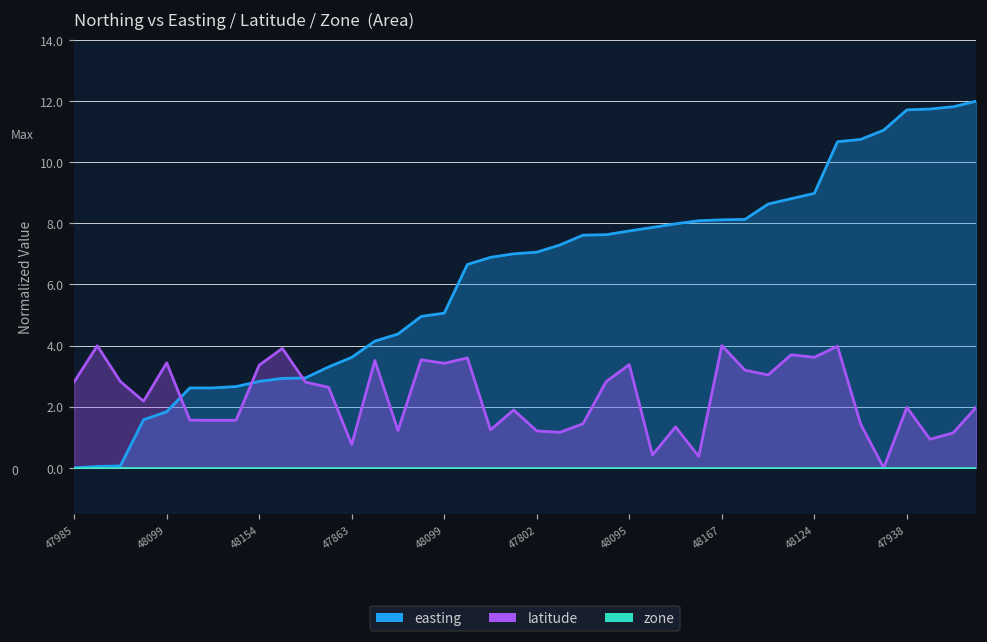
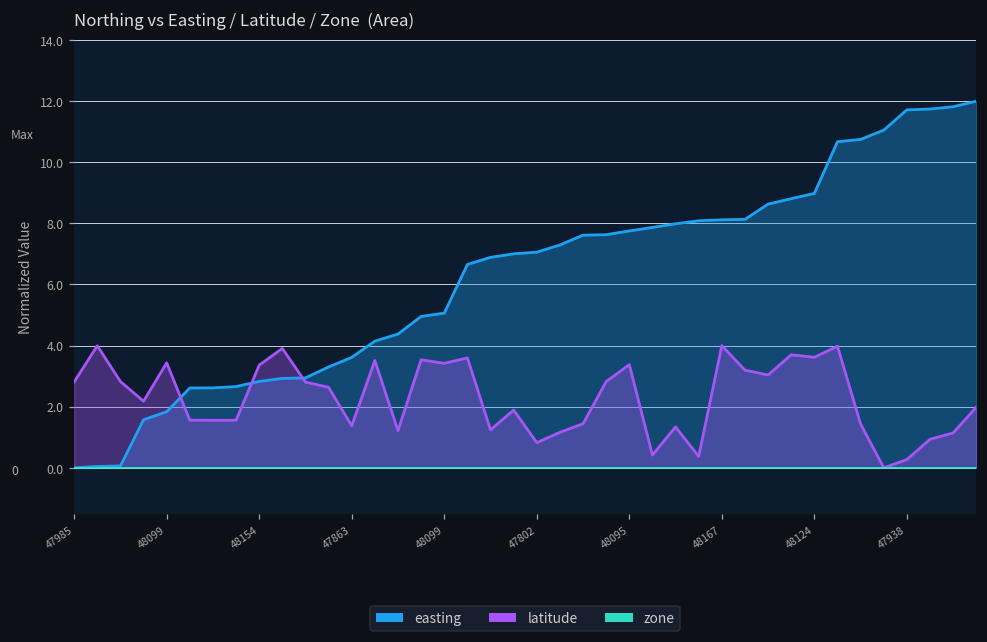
latitude, 47863: 0.8 -> 1.4
latitude, 47802: 1.2 -> 0.8
latitude, 47938: 2.0 -> 0.3
